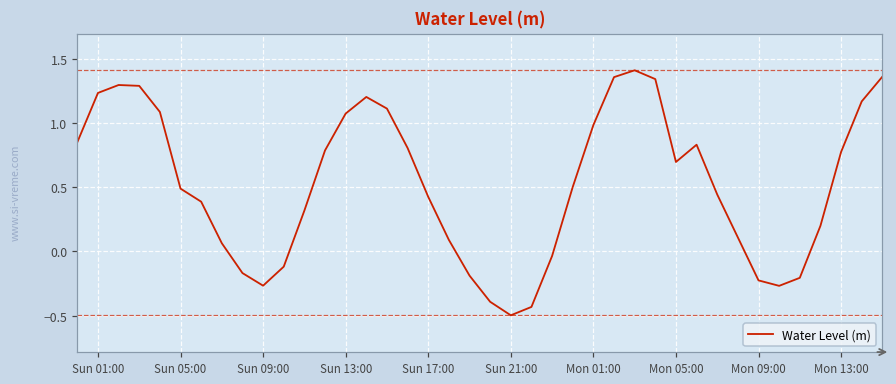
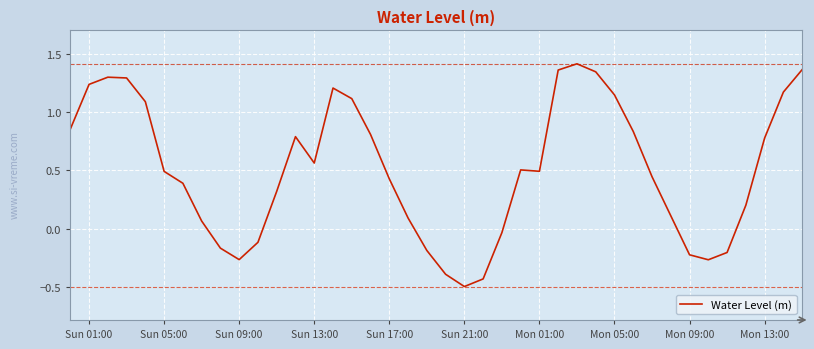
Sun 13:00: 1.08 -> 0.56
Mon 01:00: 0.99 -> 0.49
Mon 05:00: 0.70 -> 1.15
